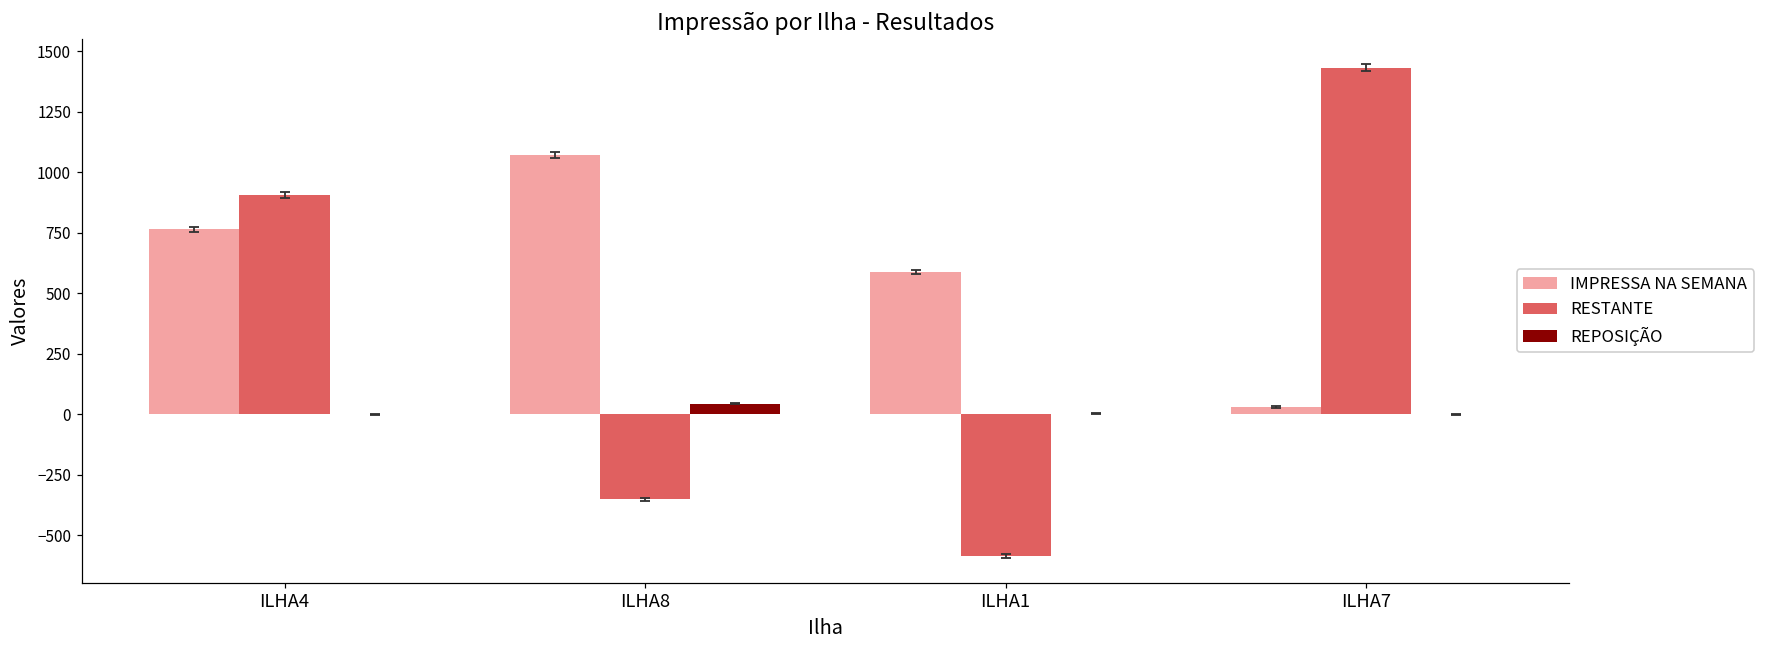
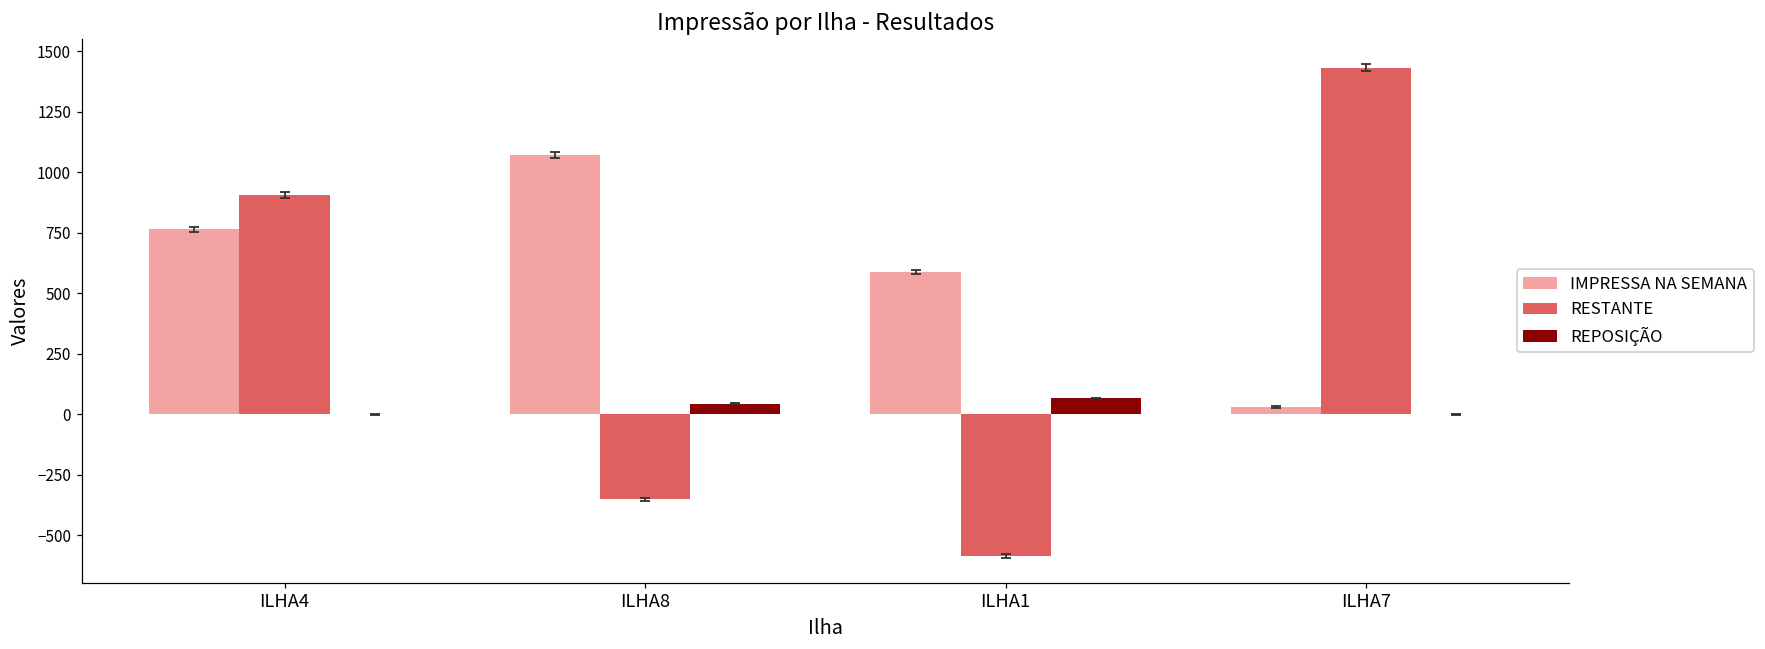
REPOSIÇÃO, ILHA1: 0 -> 70
